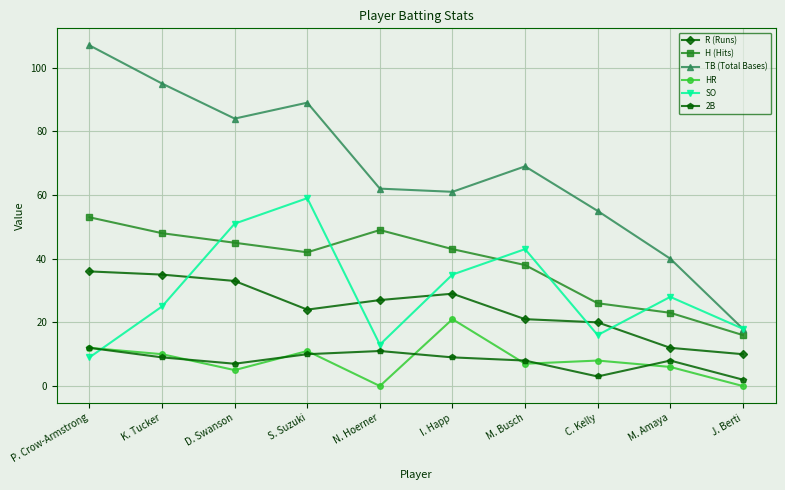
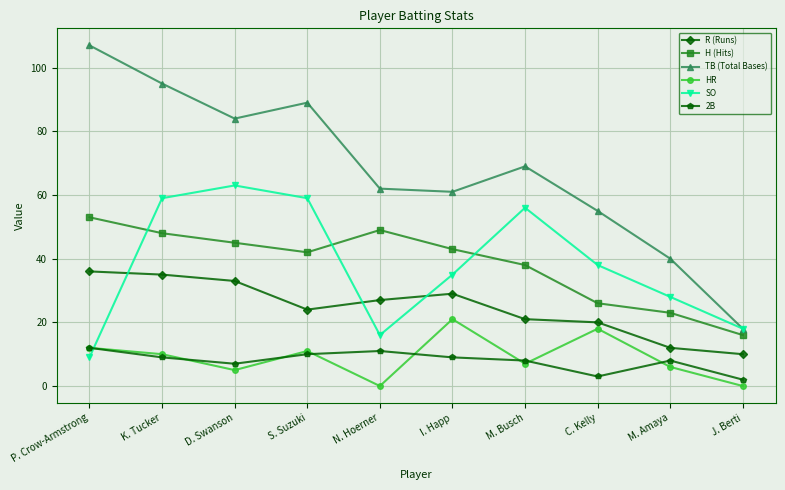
SO, K. Tucker: 25 -> 59
SO, D. Swanson: 51 -> 63
SO, N. Hoerner: 13 -> 16
SO, M. Busch: 43 -> 56
HR, C. Kelly: 8 -> 18
SO, C. Kelly: 16 -> 38
